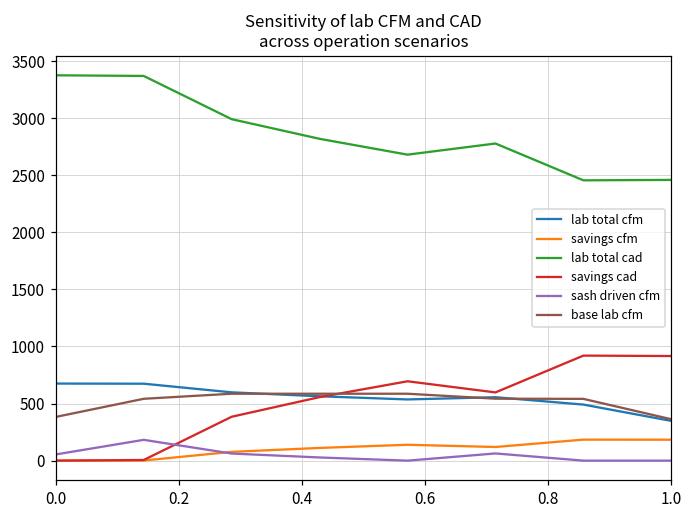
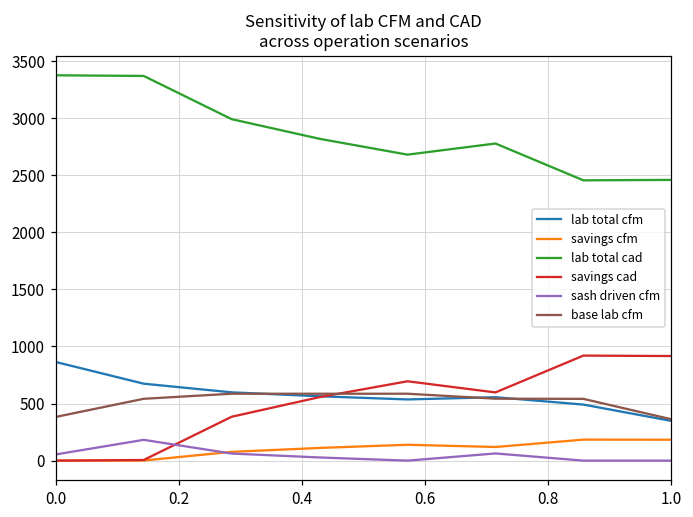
lab total cfm, 0.0: 680 -> 860
